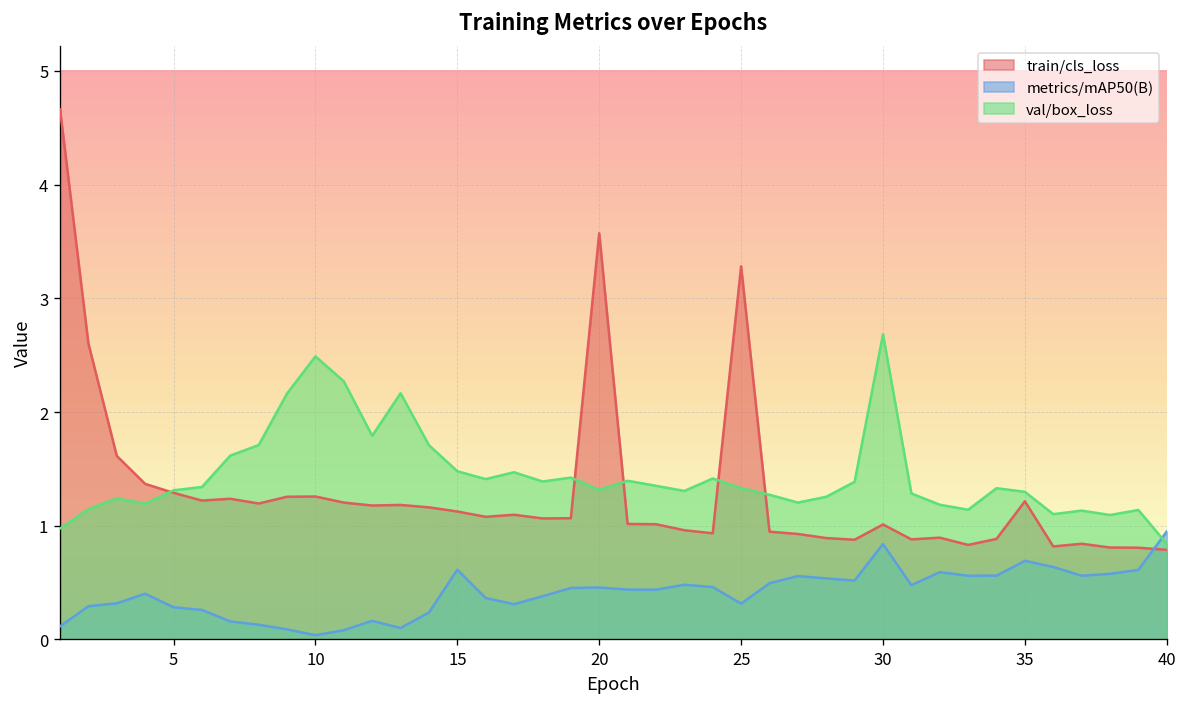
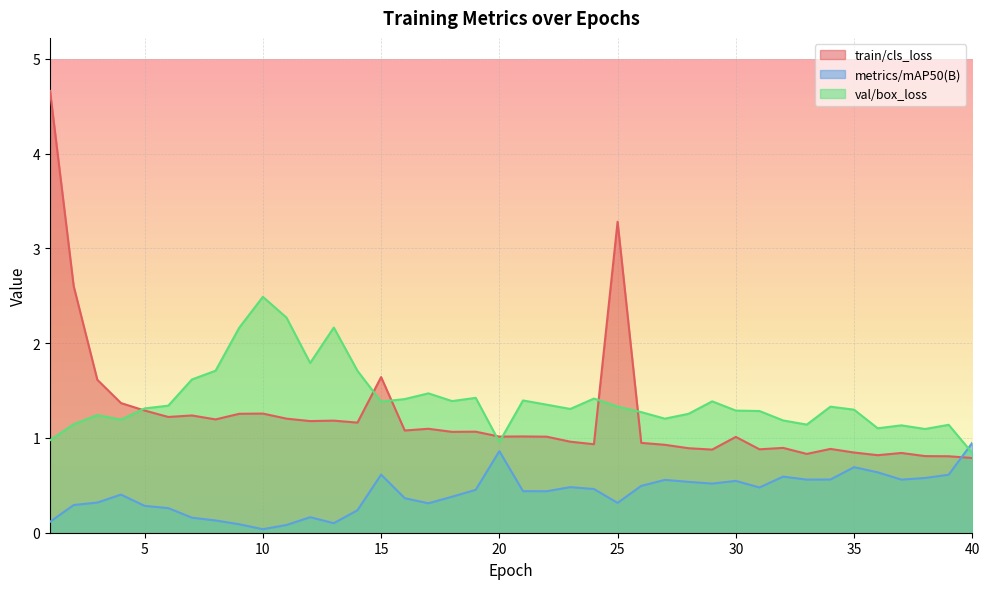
train/cls_loss, 15: 1.1 -> 1.6
val/box_loss, 15: 1.5 -> 1.4
train/cls_loss, 20: 3.6 -> 1.0
metrics/mAP50(B), 20: 0.5 -> 0.9
val/box_loss, 20: 1.3 -> 1.0
metrics/mAP50(B), 30: 0.8 -> 0.5
val/box_loss, 30: 2.7 -> 1.3
train/cls_loss, 35: 1.2 -> 0.8
